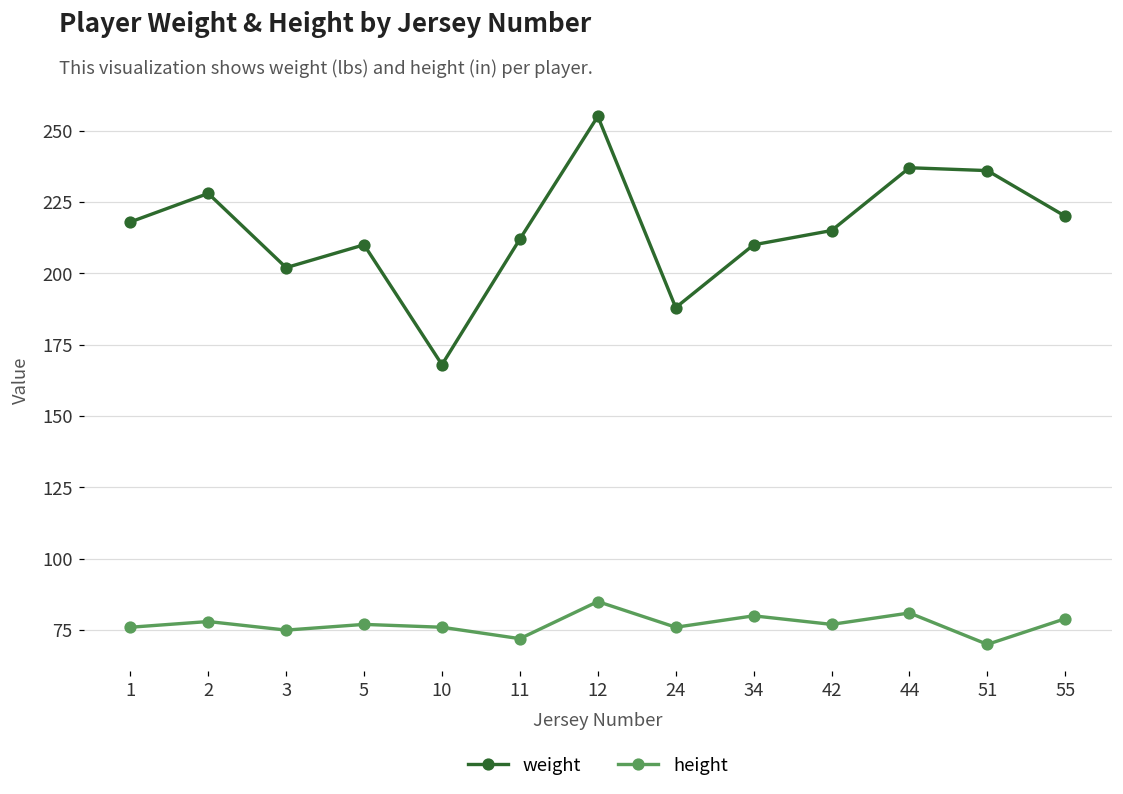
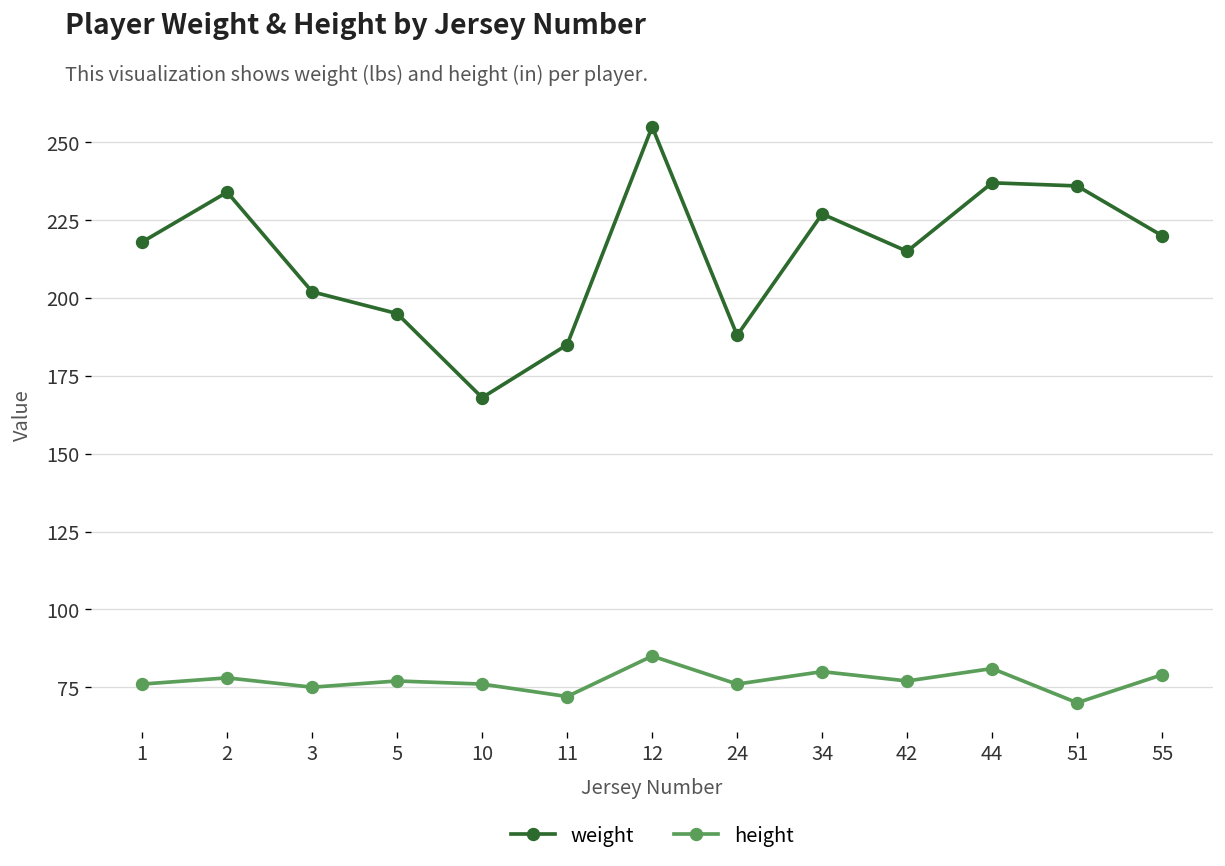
weight, 2: 228 -> 234
weight, 5: 210 -> 195
weight, 11: 212 -> 185
weight, 34: 210 -> 227
